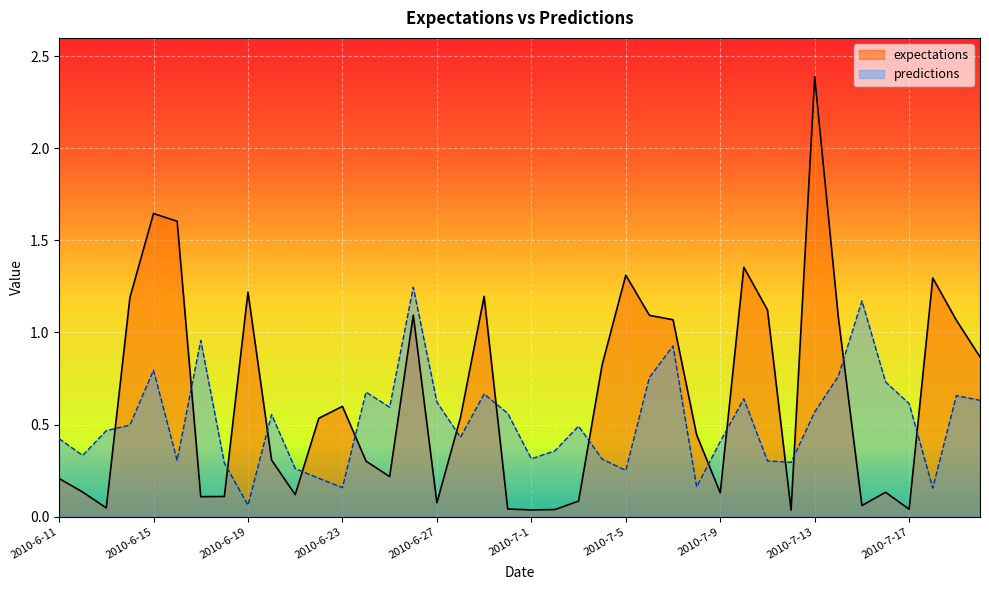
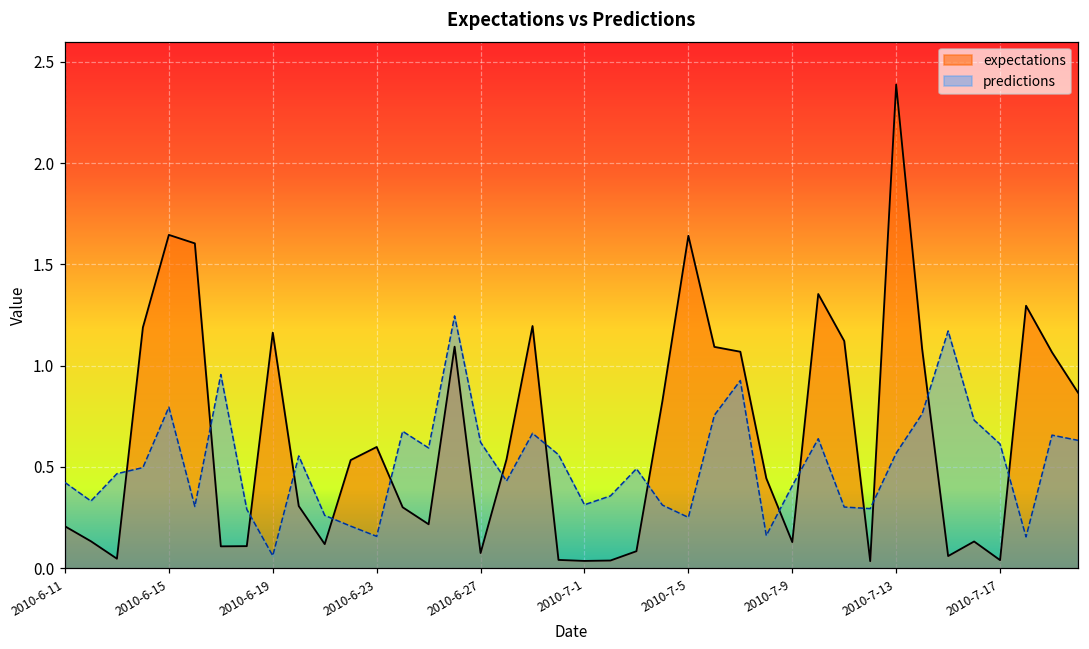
expectations, 2010-6-19: 1.22 -> 1.16
expectations, 2010-7-5: 1.31 -> 1.64
